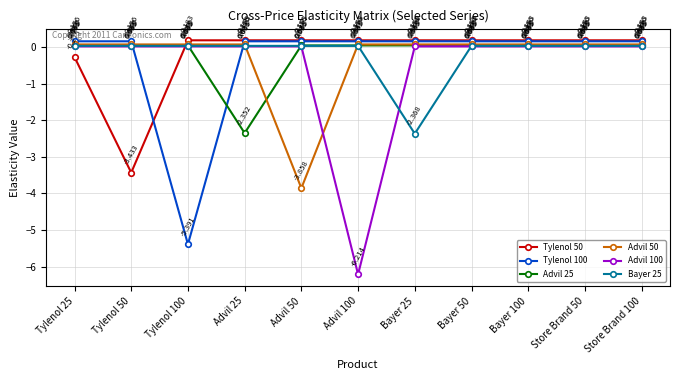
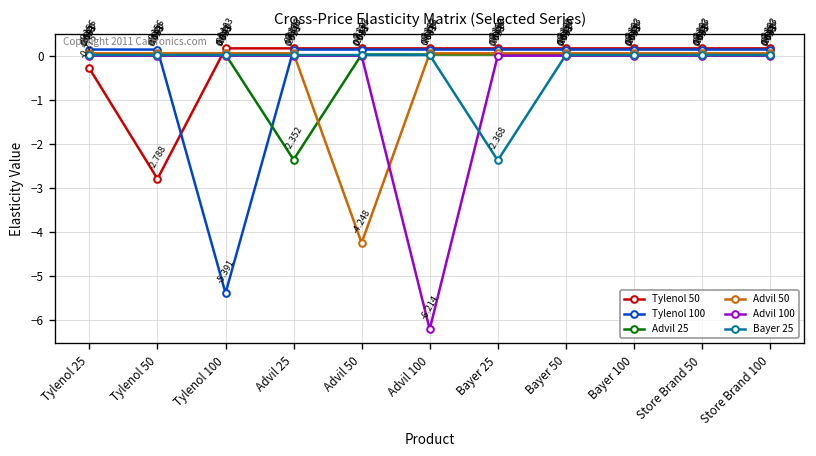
Tylenol 50, Tylenol 50: -3.433 -> -2.788
Advil 50, Advil 50: -3.858 -> -4.248
